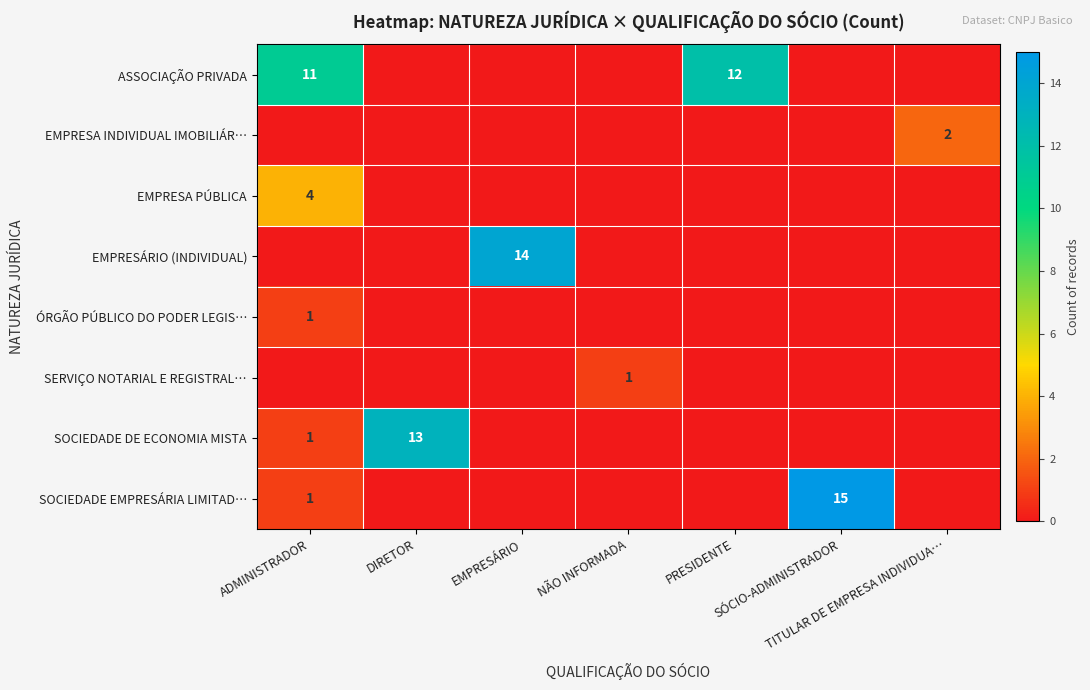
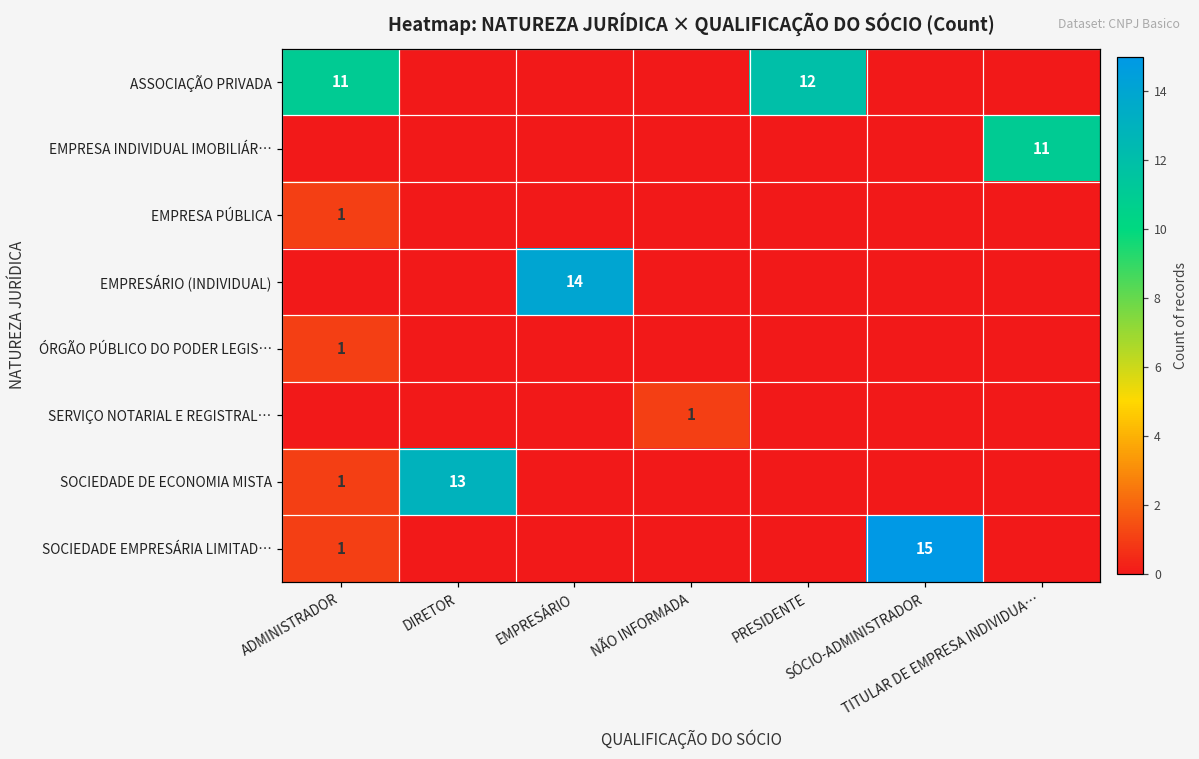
EMPRESA INDIVIDUAL IMOBILIÁR…, TITULAR DE EMPRESA INDIVIDUA…: 2 -> 11
EMPRESA PÚBLICA, ADMINISTRADOR: 4 -> 1
